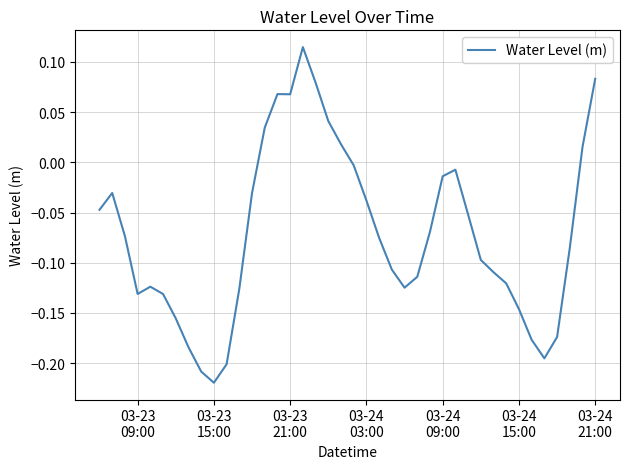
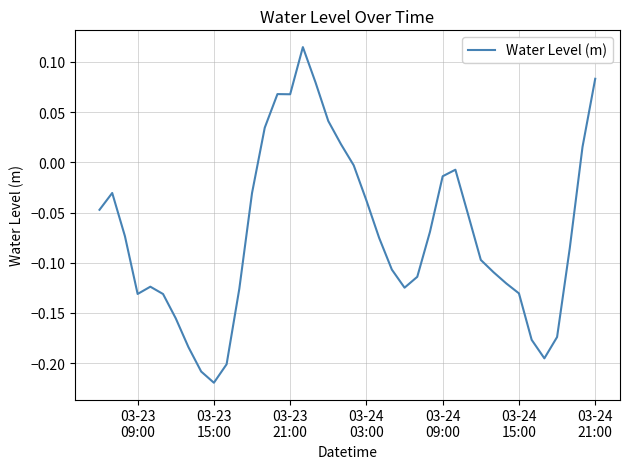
03-24 15:00: -0.146 -> -0.131
